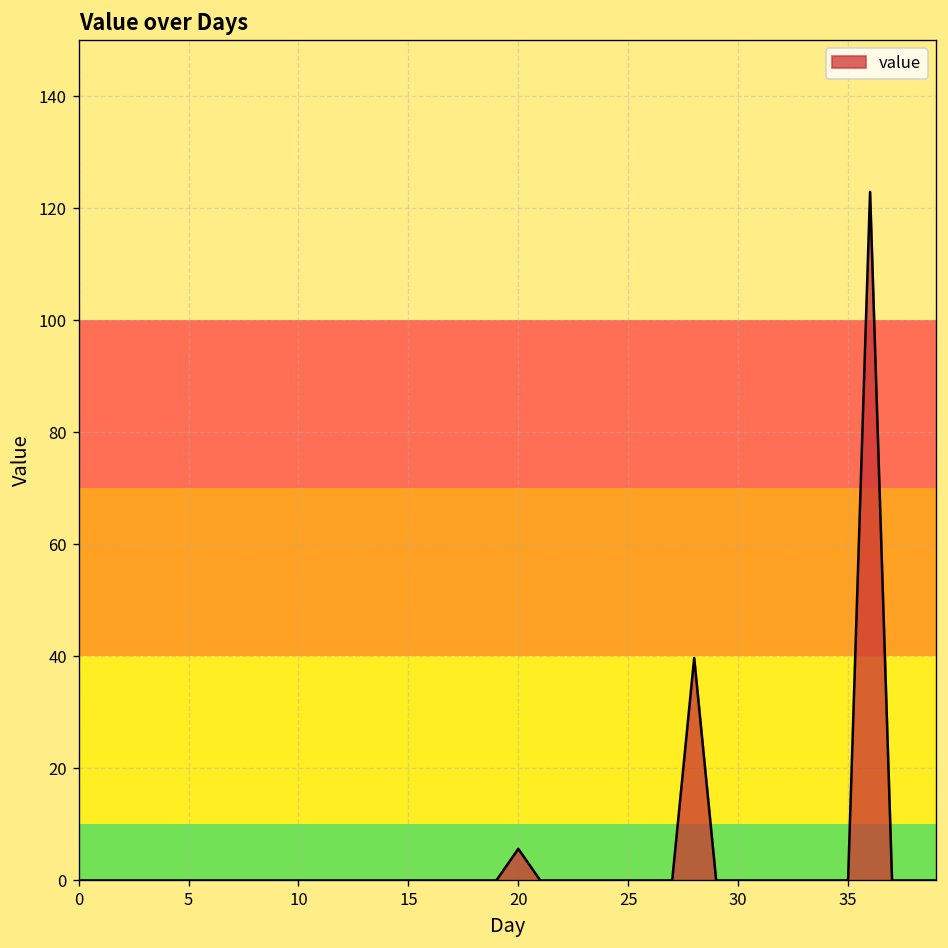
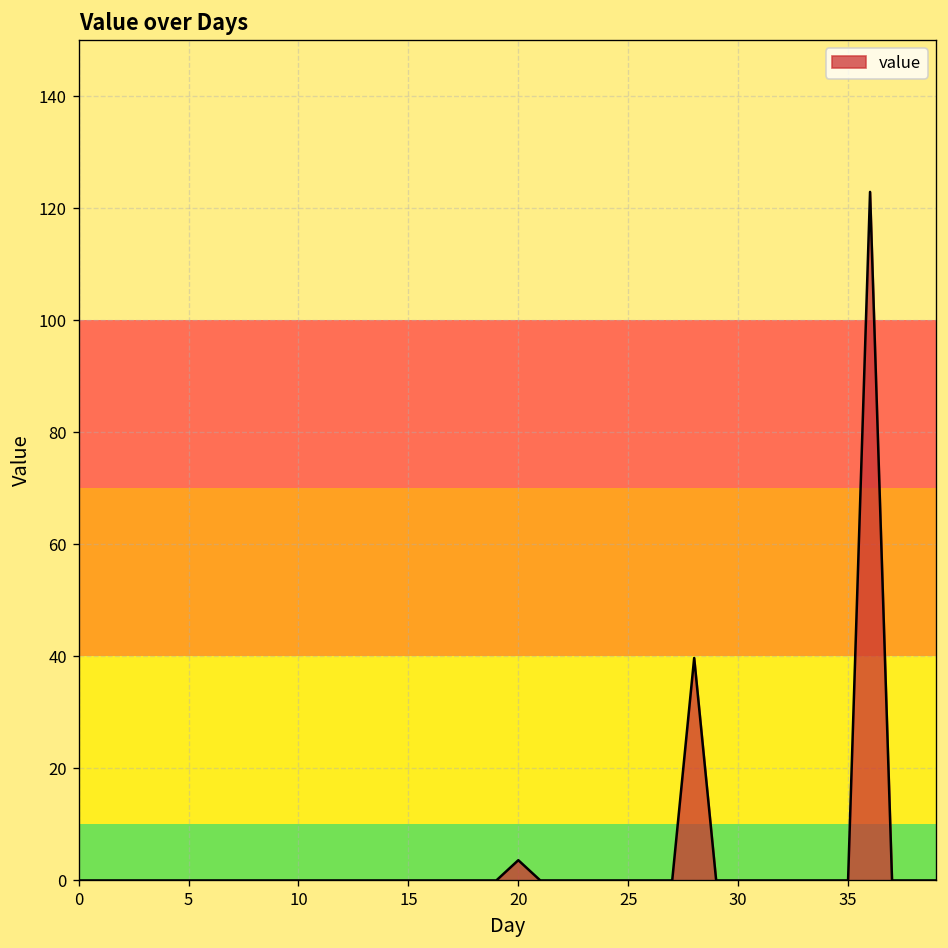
20: 6 -> 4
